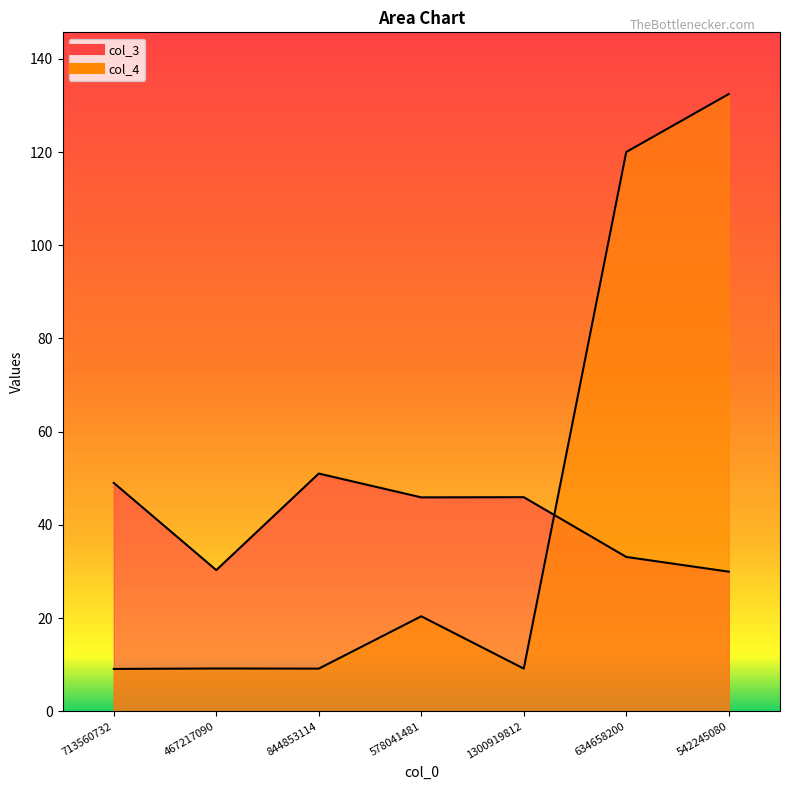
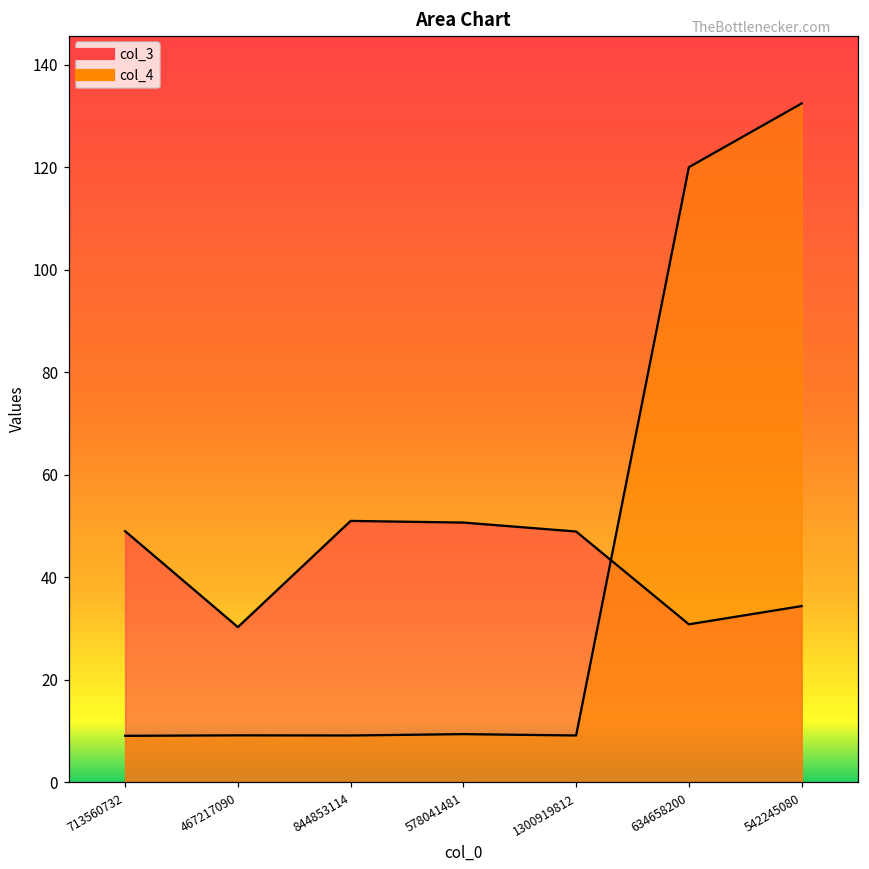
col_3, 578041481: 46 -> 51
col_4, 578041481: 20 -> 9
col_3, 1300919812: 46 -> 49
col_3, 634658200: 33 -> 31
col_3, 542245080: 30 -> 34
